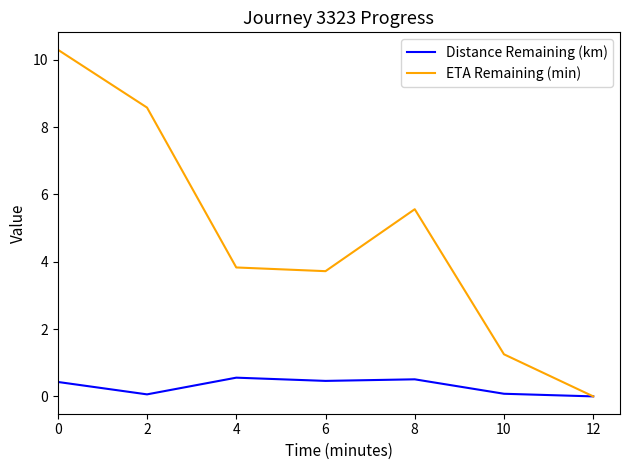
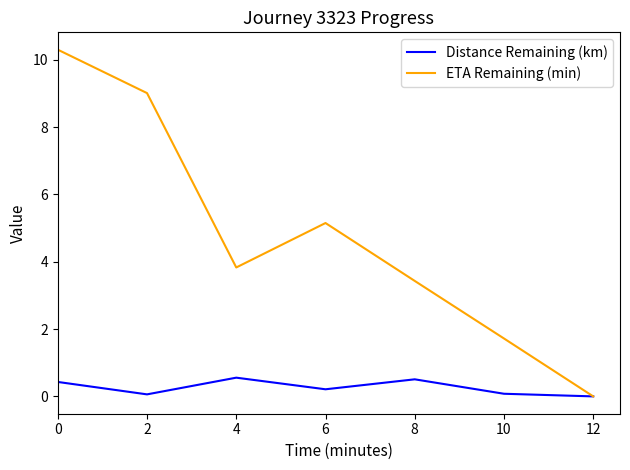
ETA Remaining (min), 2: 8.6 -> 9.0
Distance Remaining (km), 6: 0.5 -> 0.2
ETA Remaining (min), 6: 3.7 -> 5.2
ETA Remaining (min), 8: 5.6 -> 3.4
ETA Remaining (min), 10: 1.3 -> 1.7
